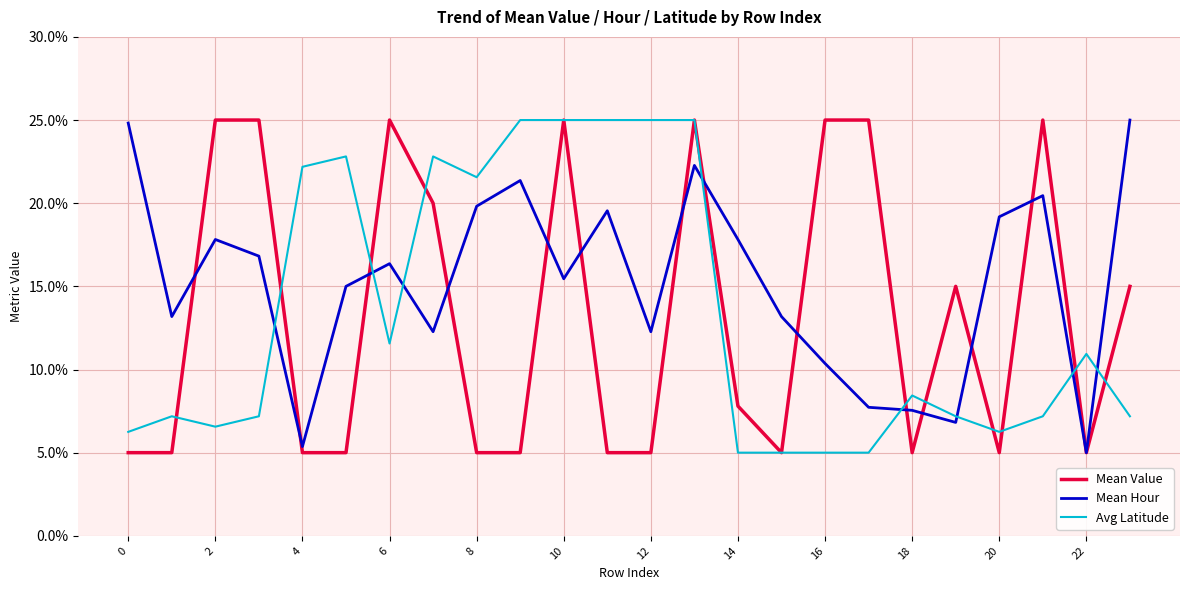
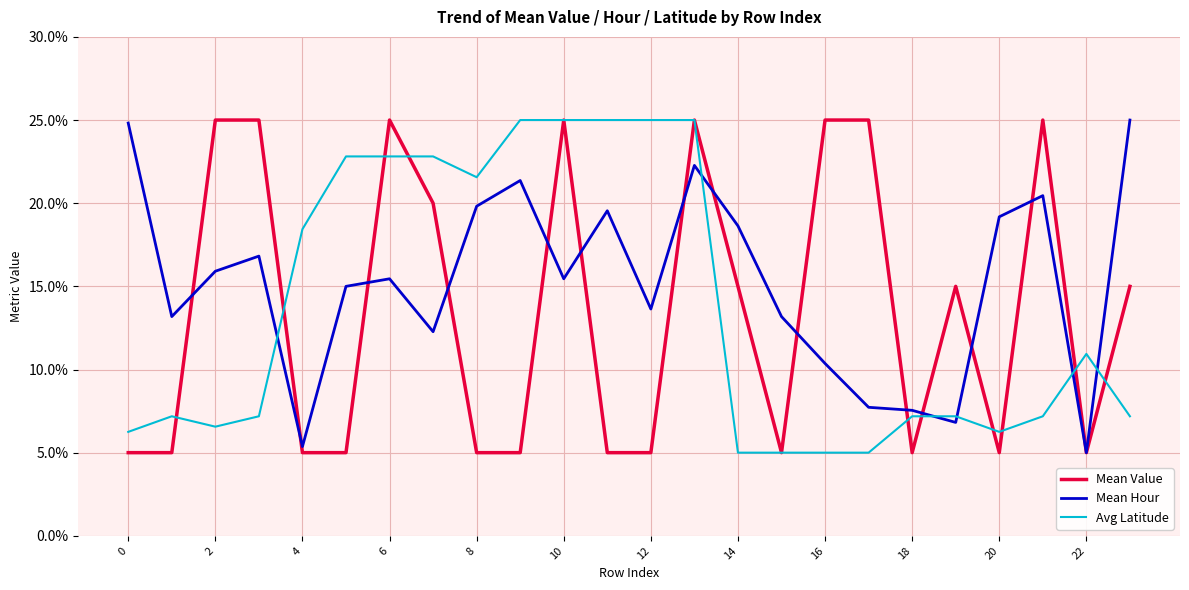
Mean Hour, 2: 17.8% -> 15.9%
Avg Latitude, 4: 22.2% -> 18.4%
Mean Hour, 6: 16.4% -> 15.5%
Avg Latitude, 6: 11.6% -> 22.8%
Mean Hour, 12: 12.3% -> 13.6%
Mean Value, 14: 7.8% -> 15.0%
Mean Hour, 14: 17.8% -> 18.6%
Avg Latitude, 18: 8.4% -> 7.2%
